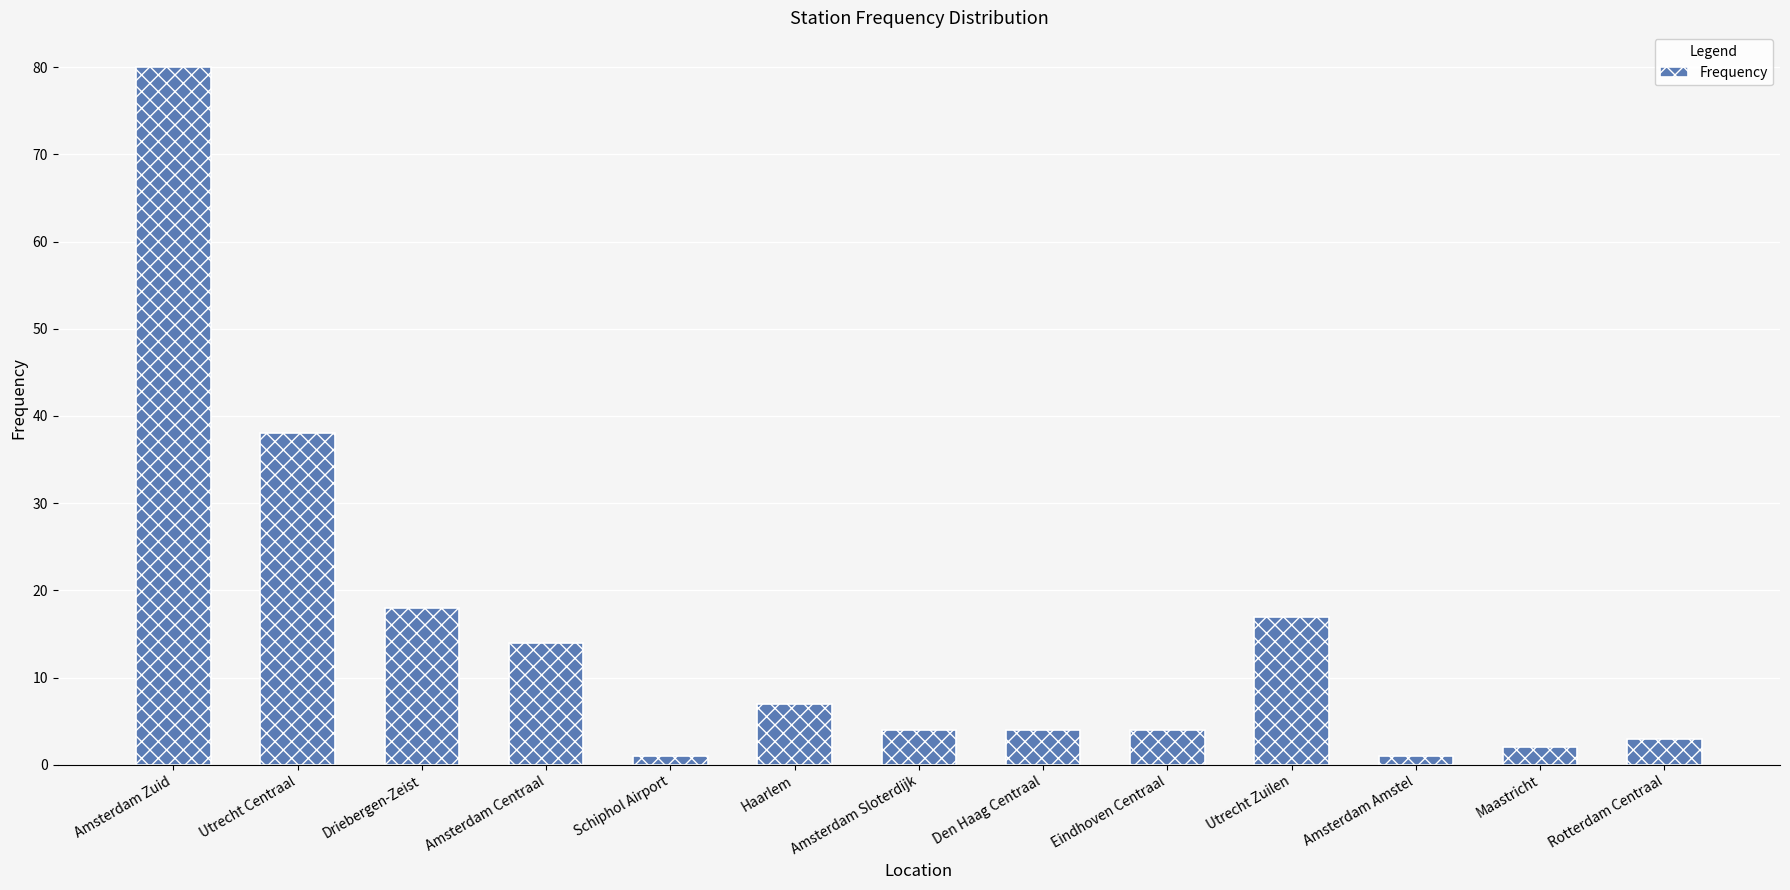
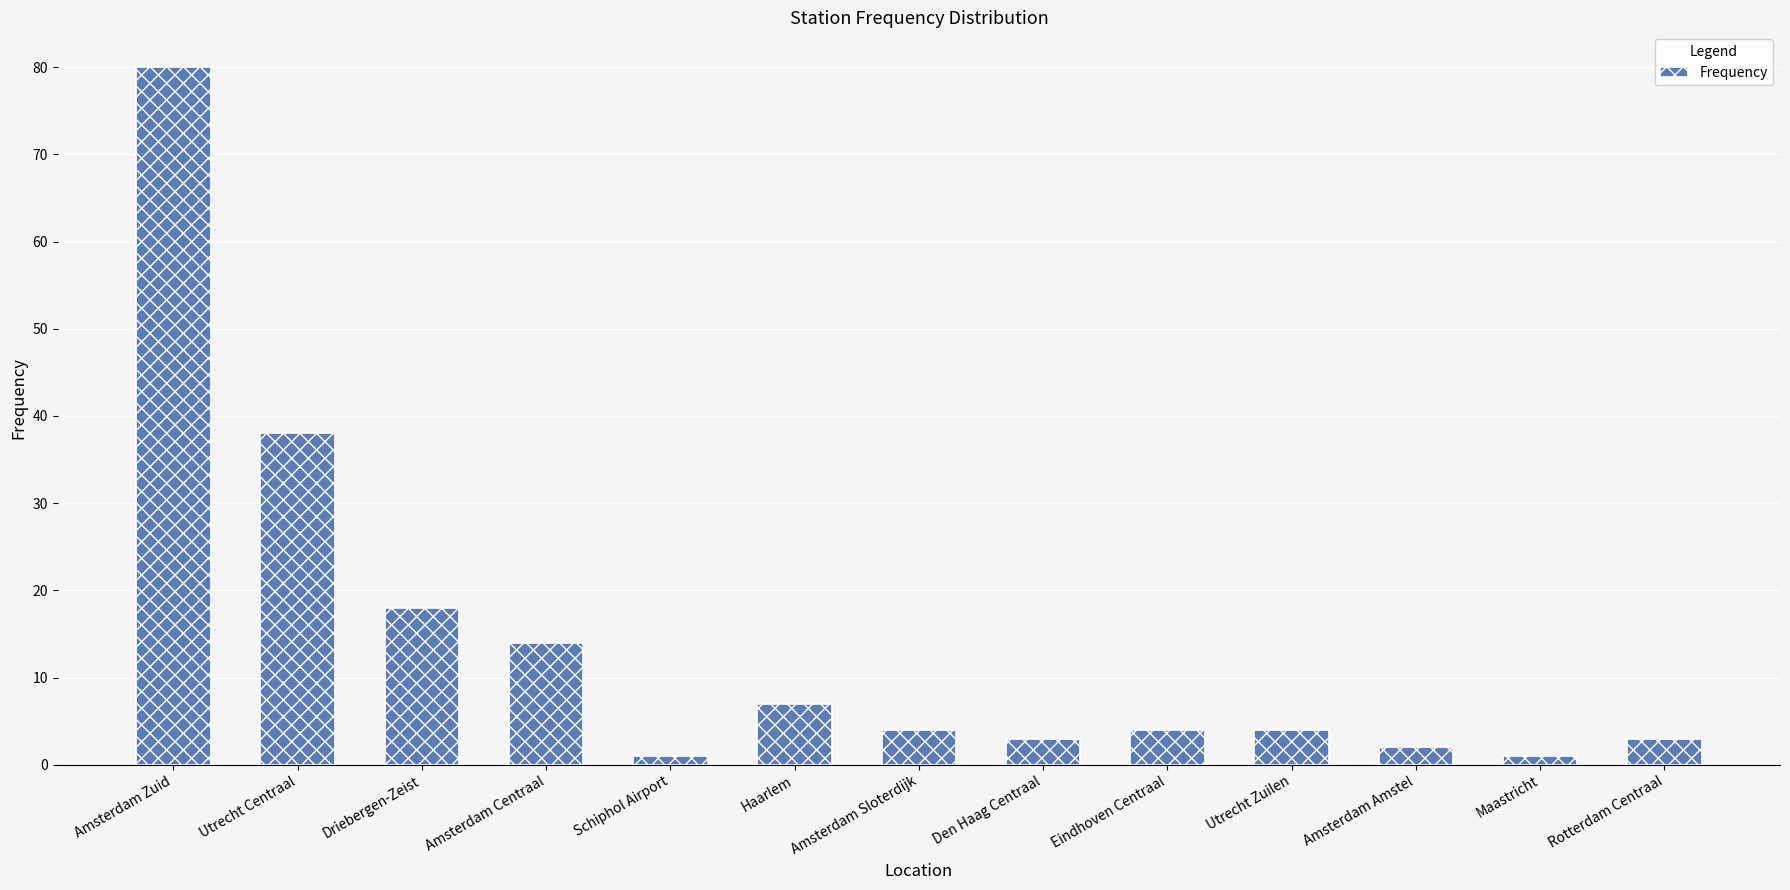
Den Haag Centraal: 4 -> 3
Utrecht Zuilen: 17 -> 4
Amsterdam Amstel: 1 -> 2
Maastricht: 2 -> 1
